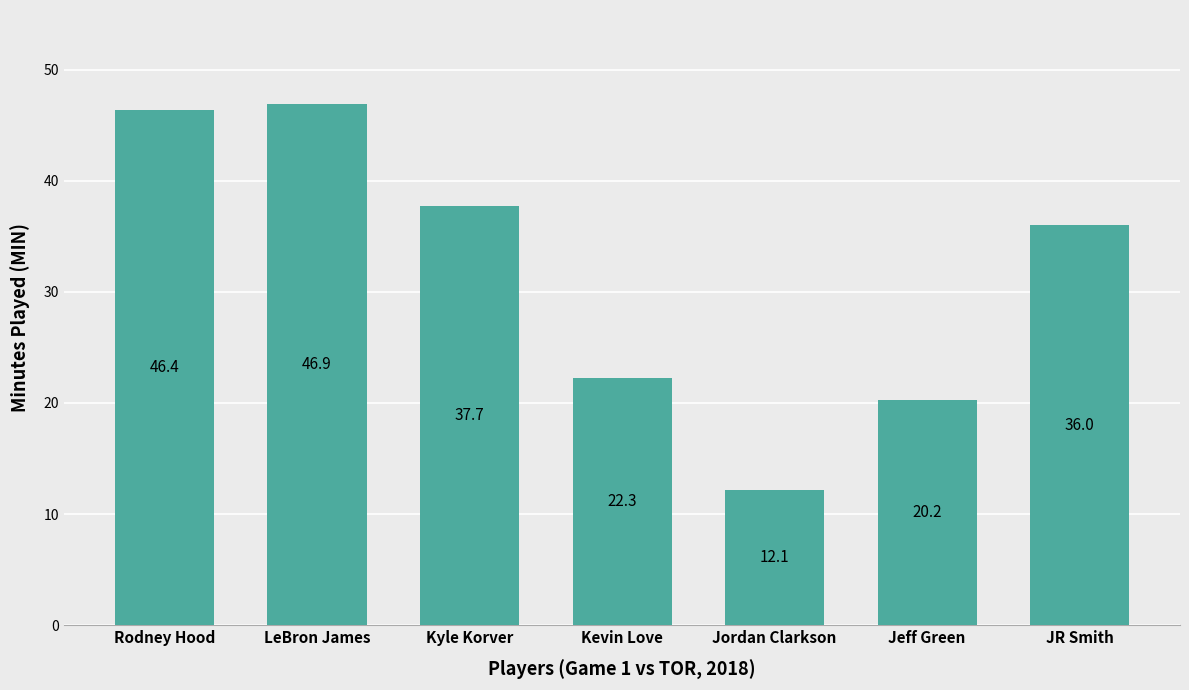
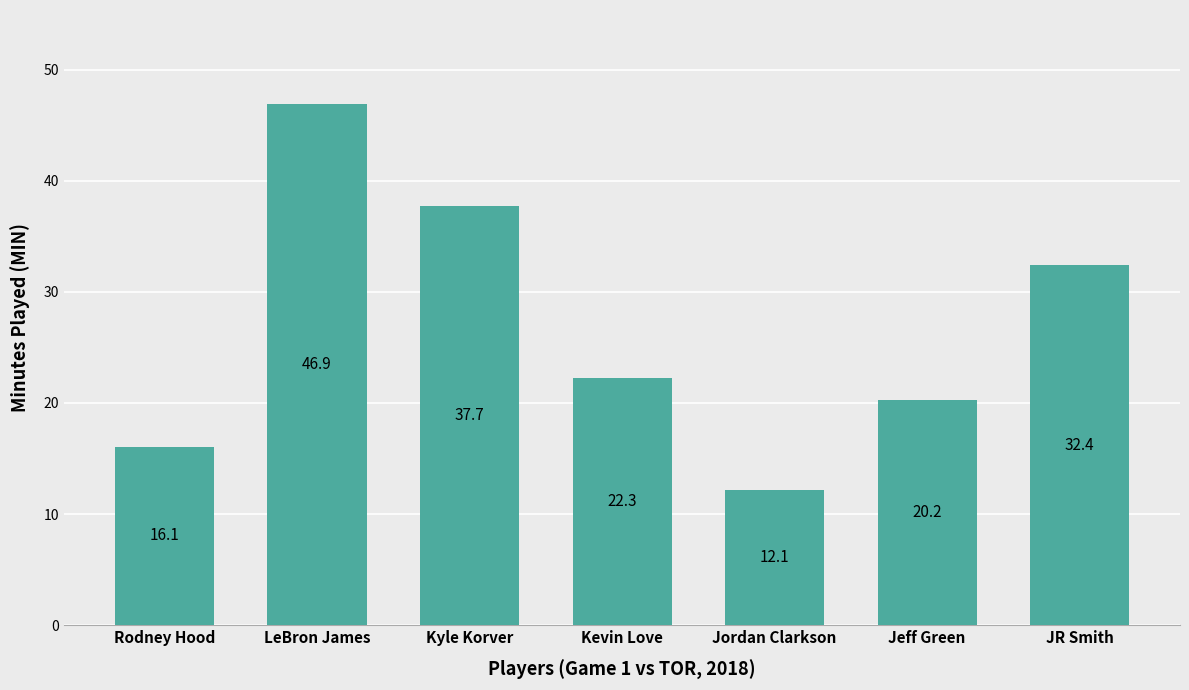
Rodney Hood: 46.4 -> 16.1
JR Smith: 36.0 -> 32.4
